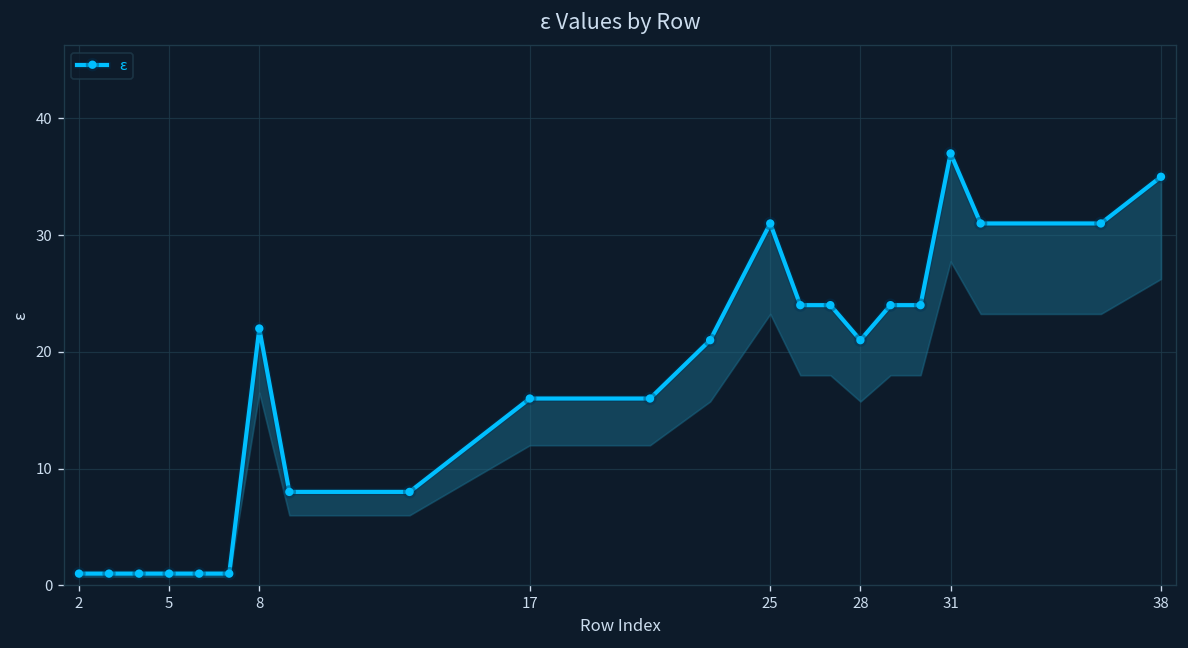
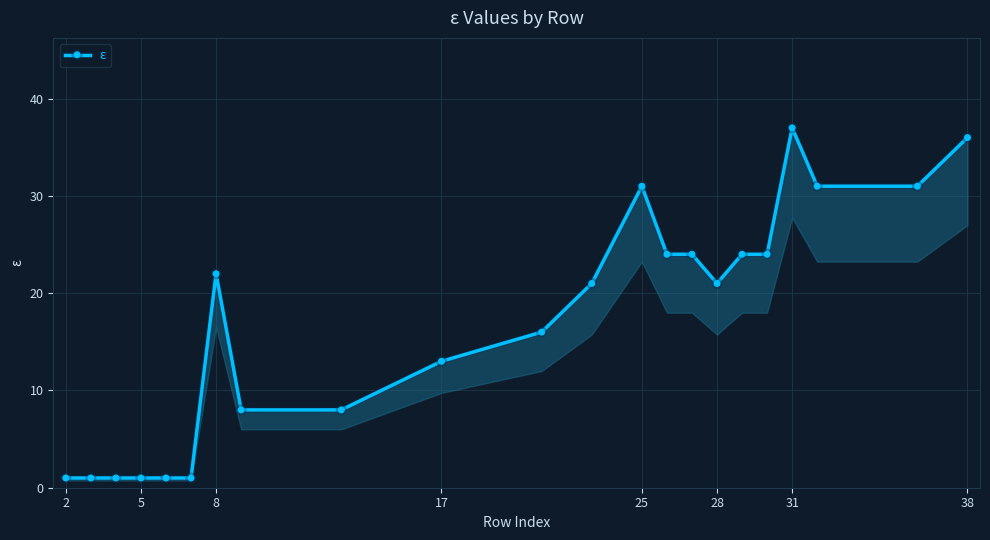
17: 16 -> 13
38: 35 -> 36
